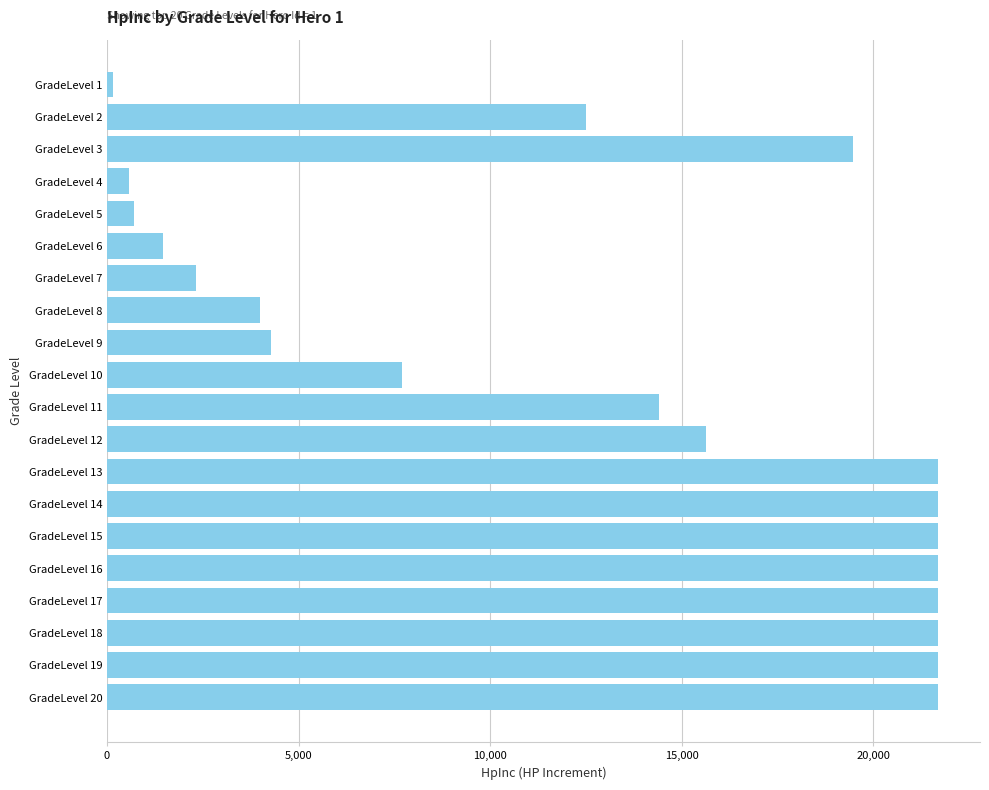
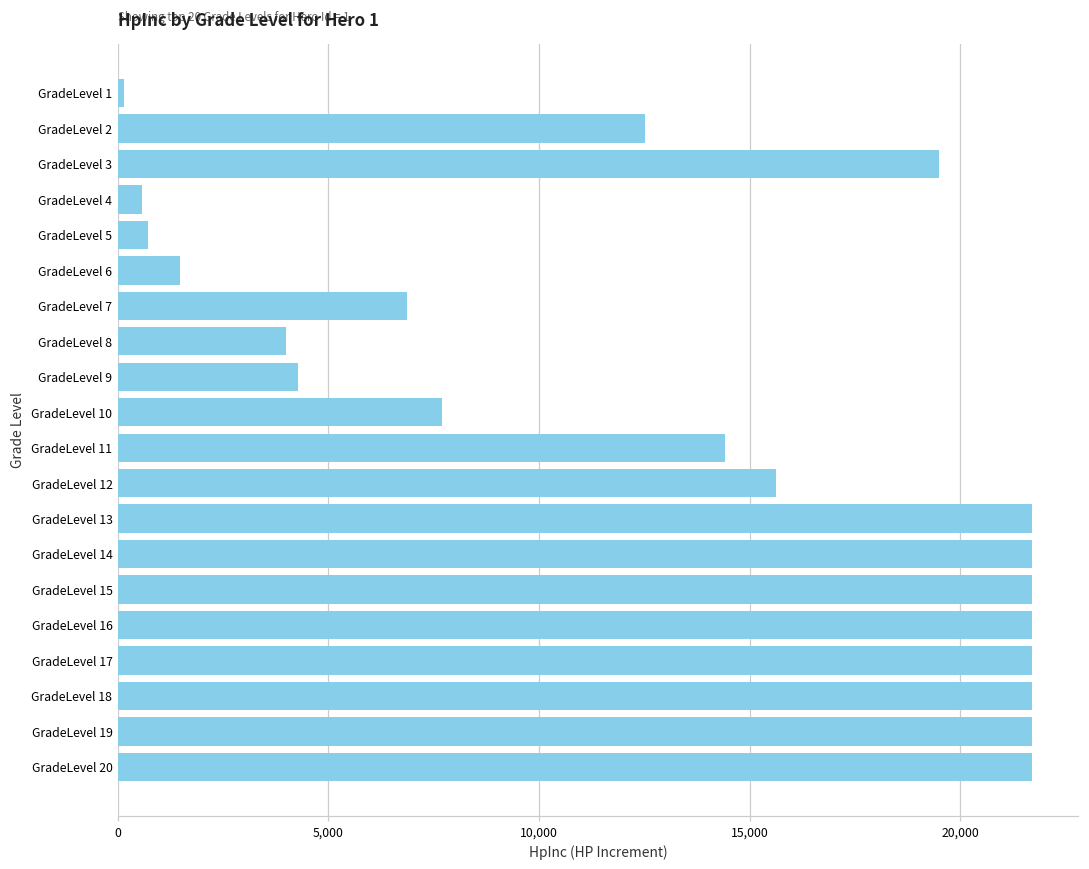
GradeLevel 7: 2,300 -> 6,900
